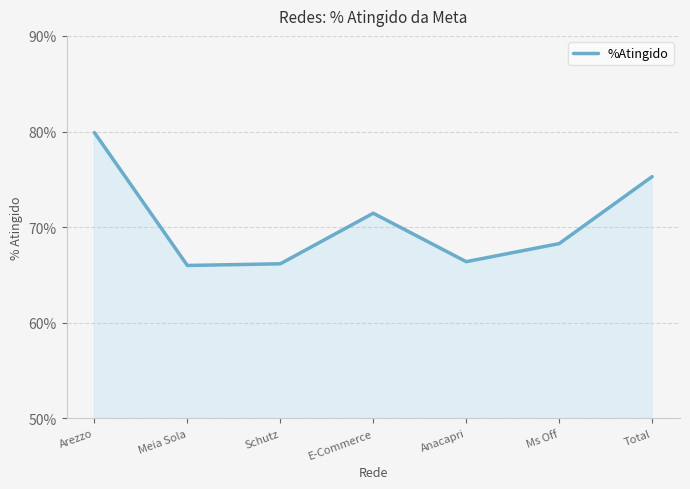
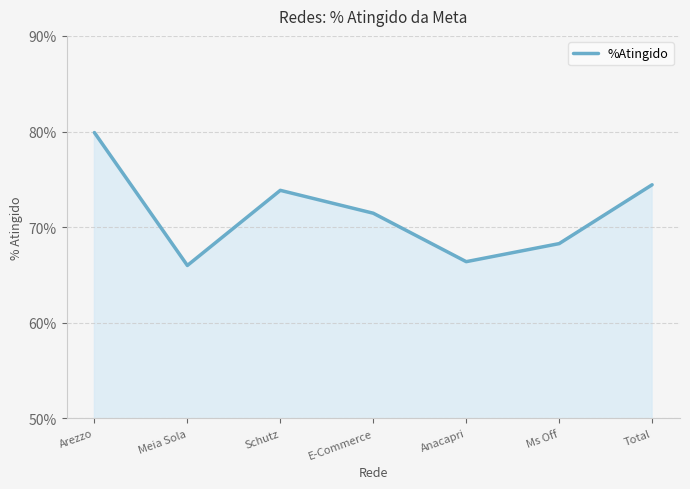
Schutz: 66% -> 74%
Total: 75% -> 74%
